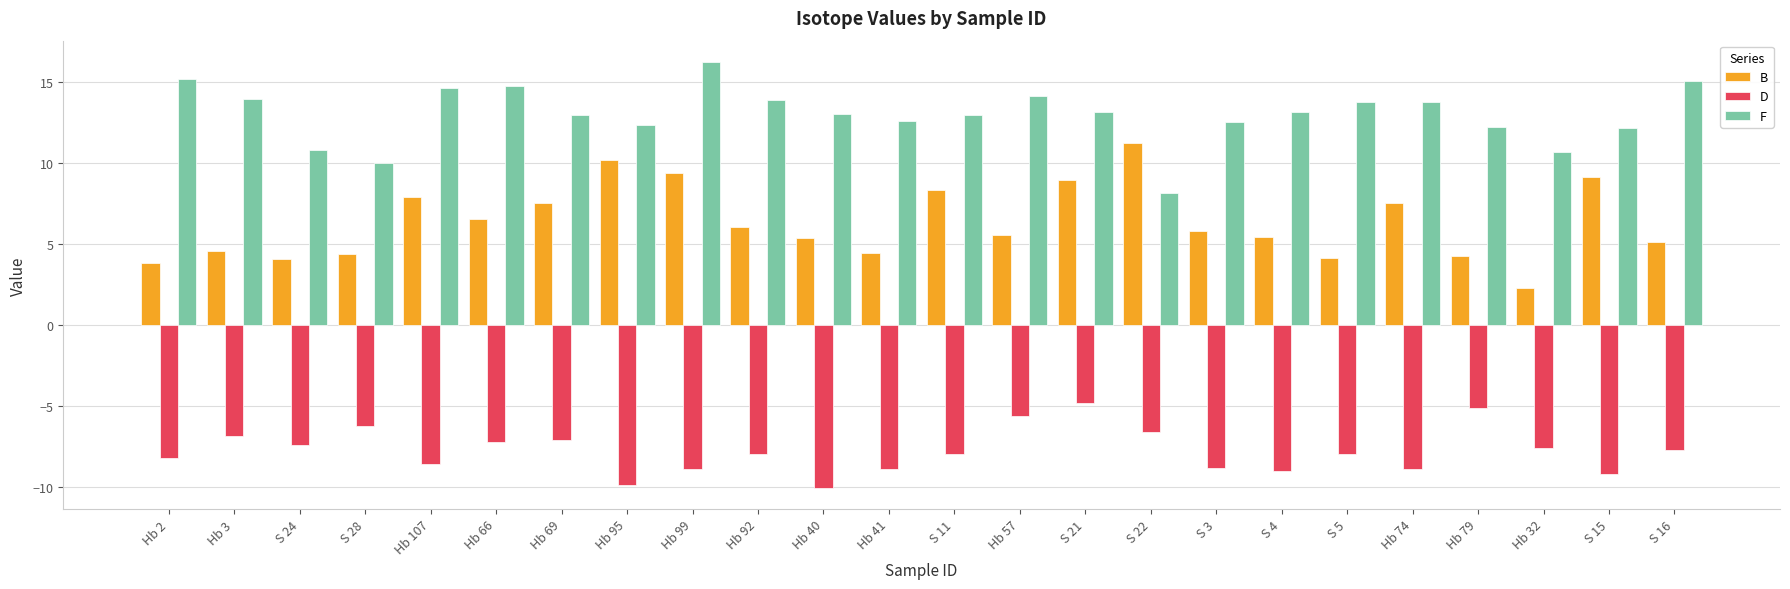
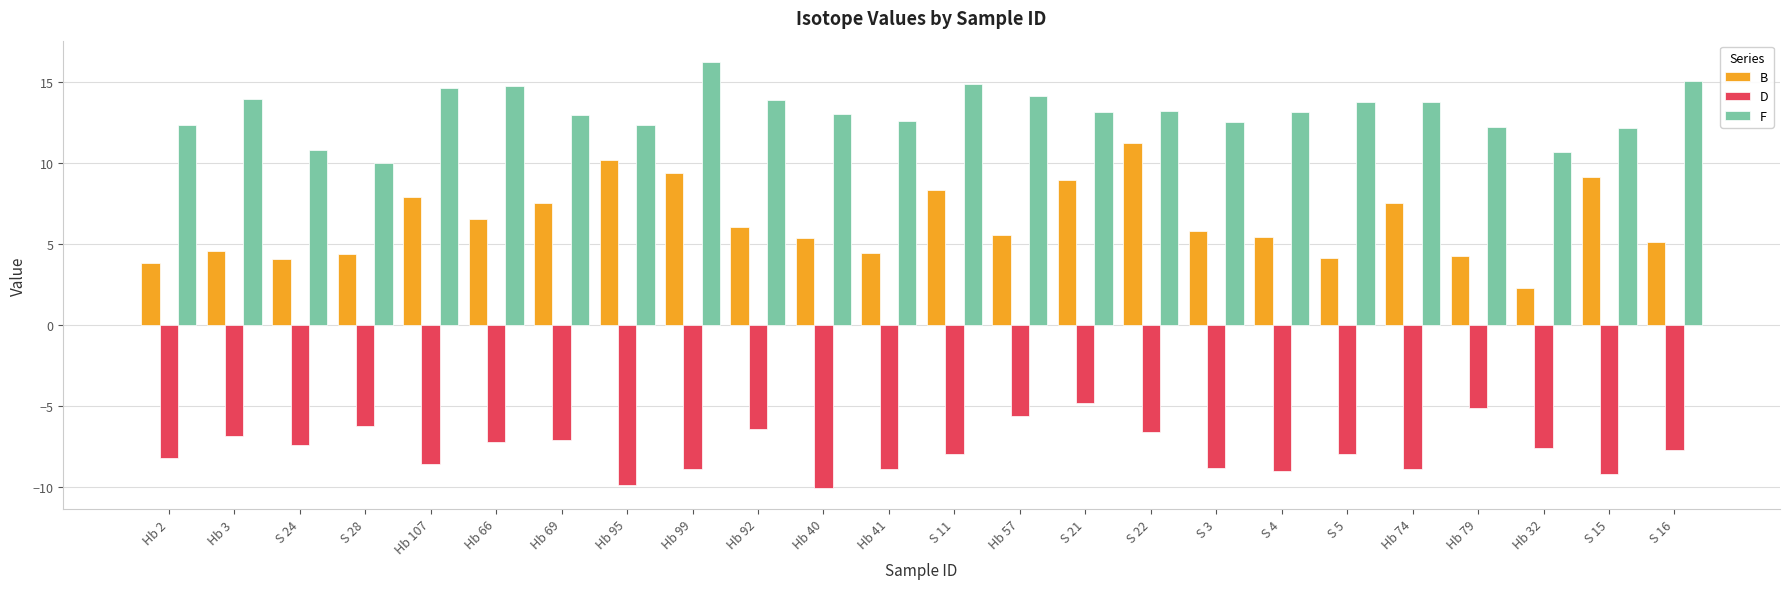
F, Hb 2: 15.2 -> 12.3
D, Hb 92: -8.0 -> -6.5
F, S 11: 13.0 -> 14.9
F, S 22: 8.2 -> 13.2
